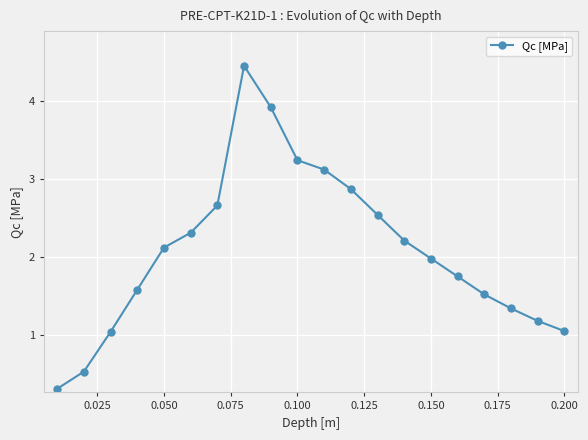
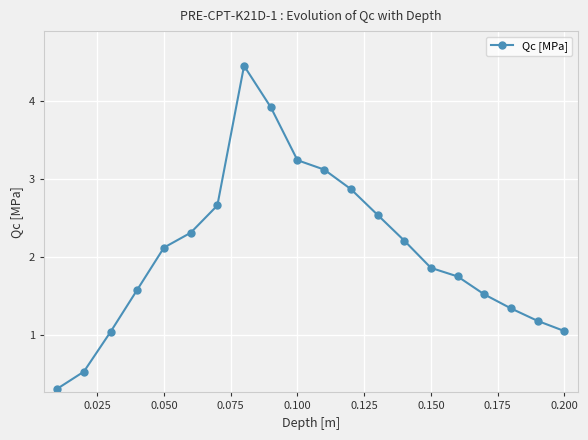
0.150: 2.0 -> 1.9
